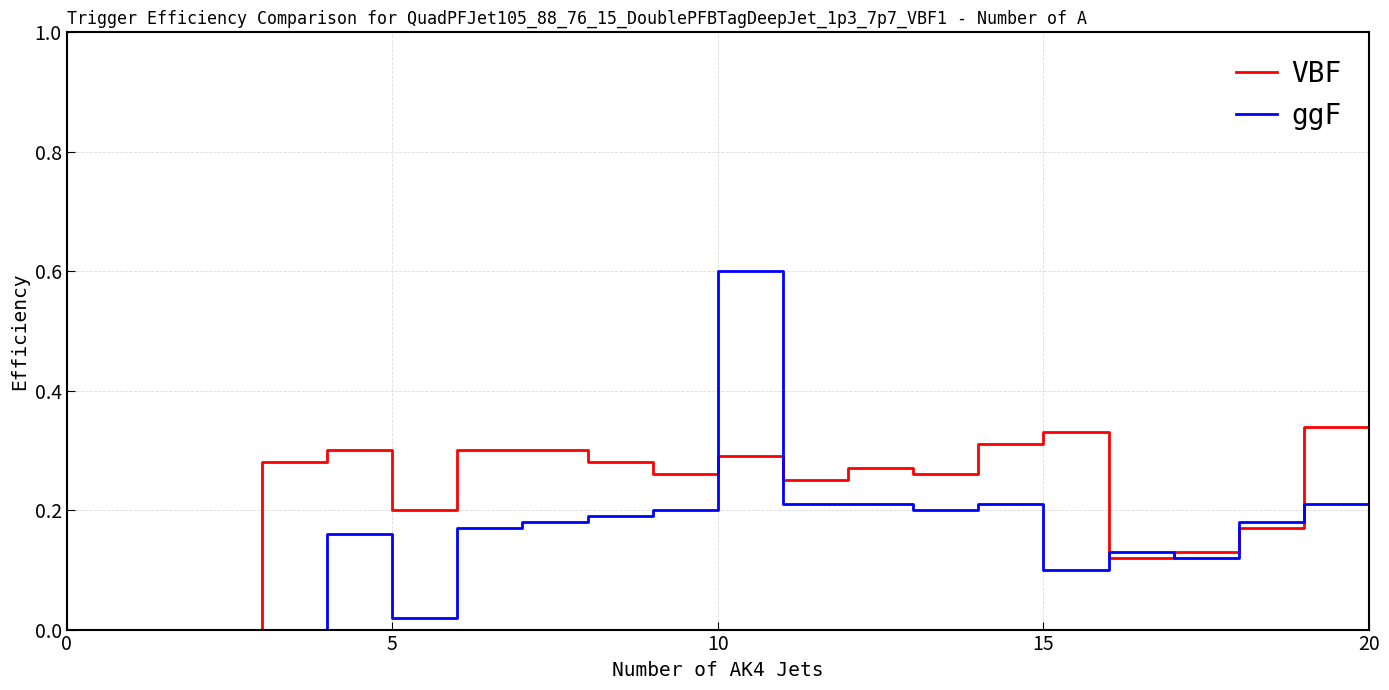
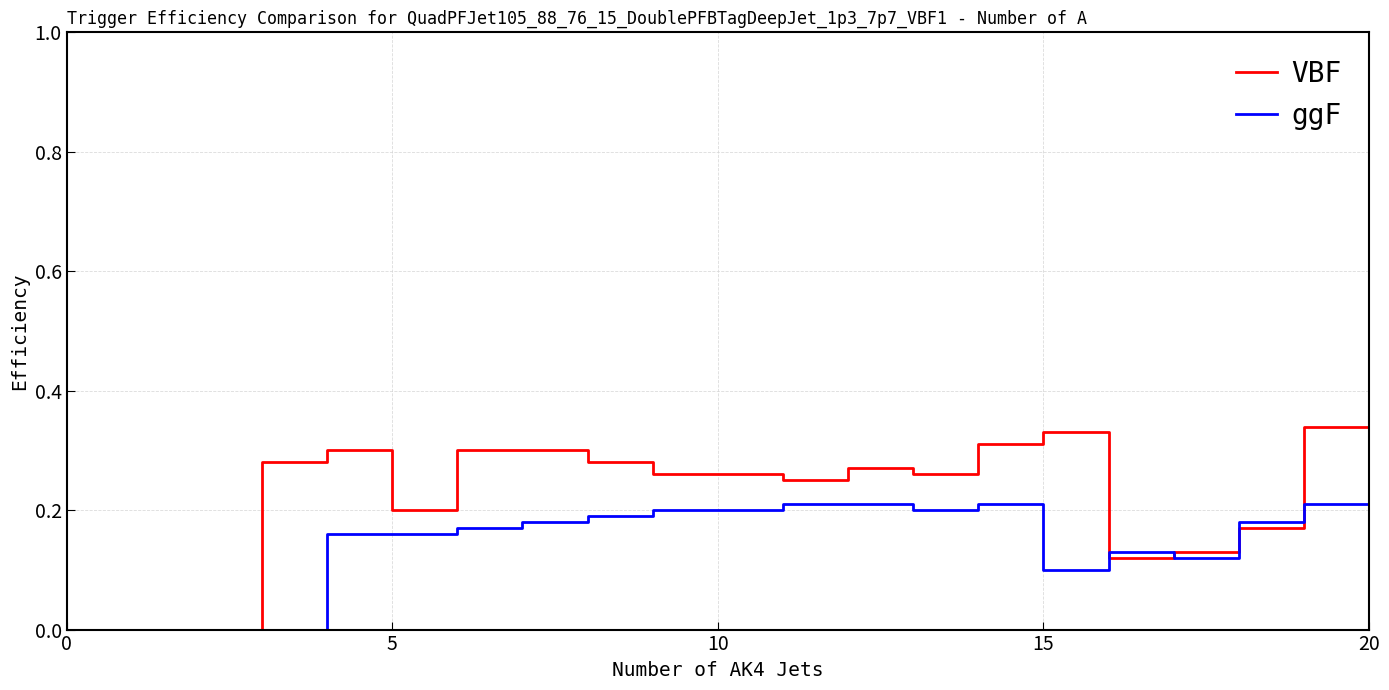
ggF, 5: 0.02 -> 0.16
VBF, 10: 0.29 -> 0.26
ggF, 10: 0.6 -> 0.2
